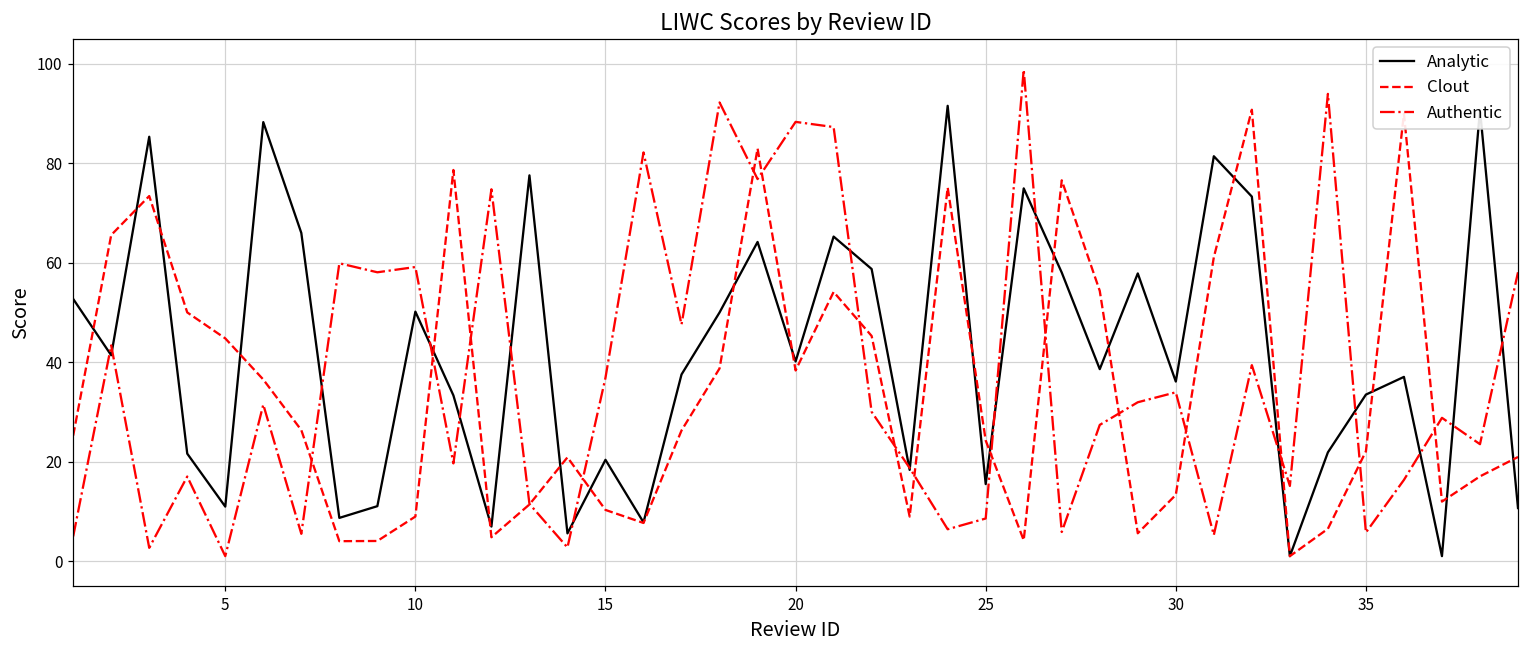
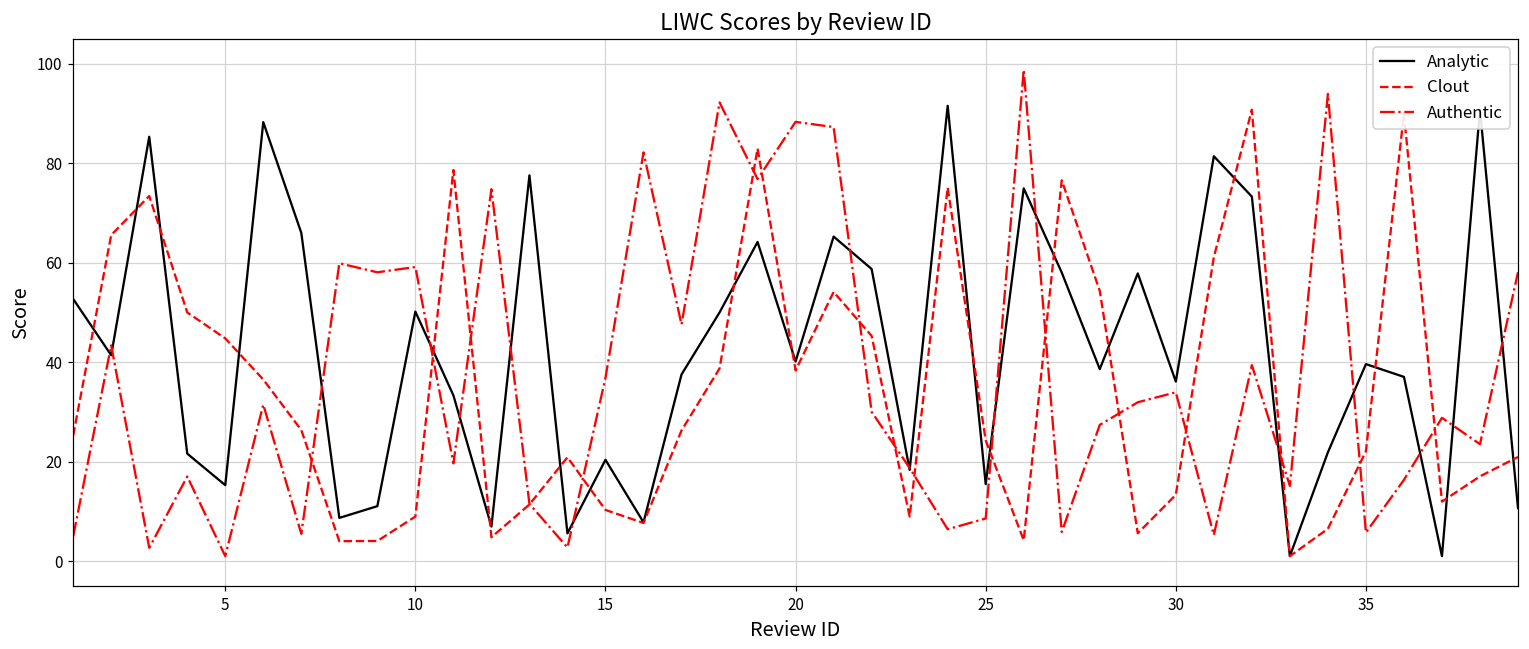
Analytic, 5: 11 -> 15
Analytic, 35: 33 -> 40
